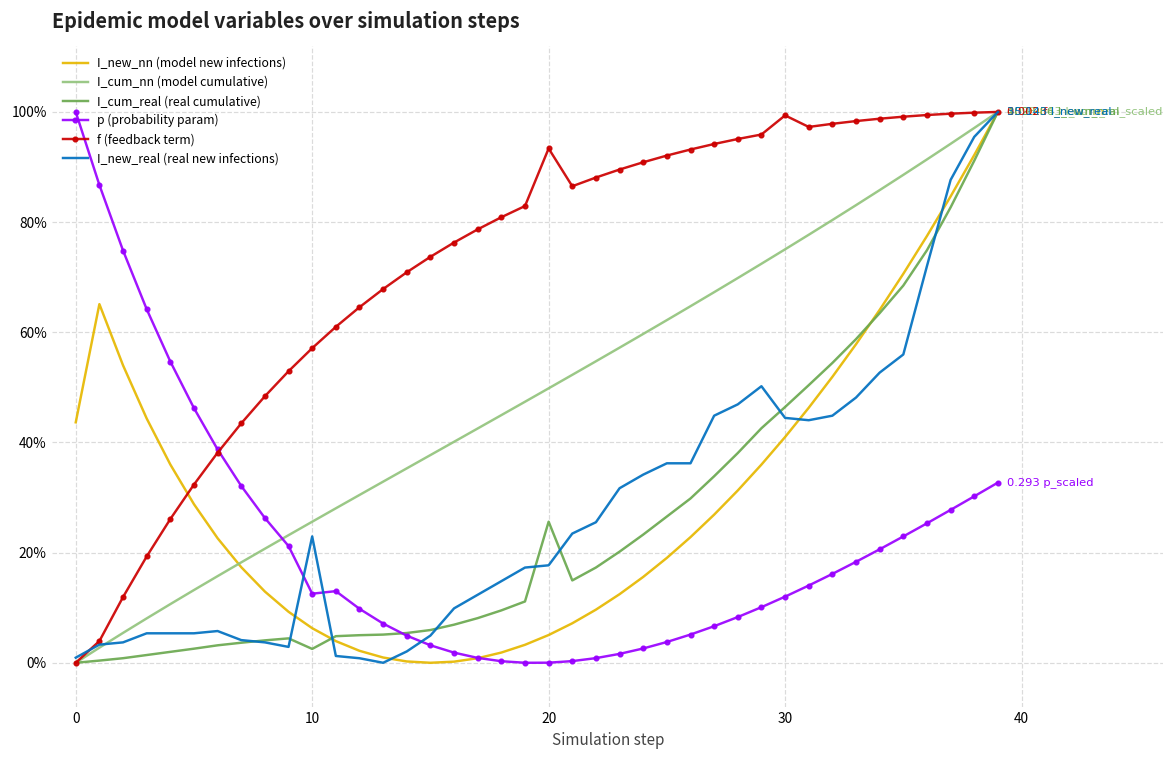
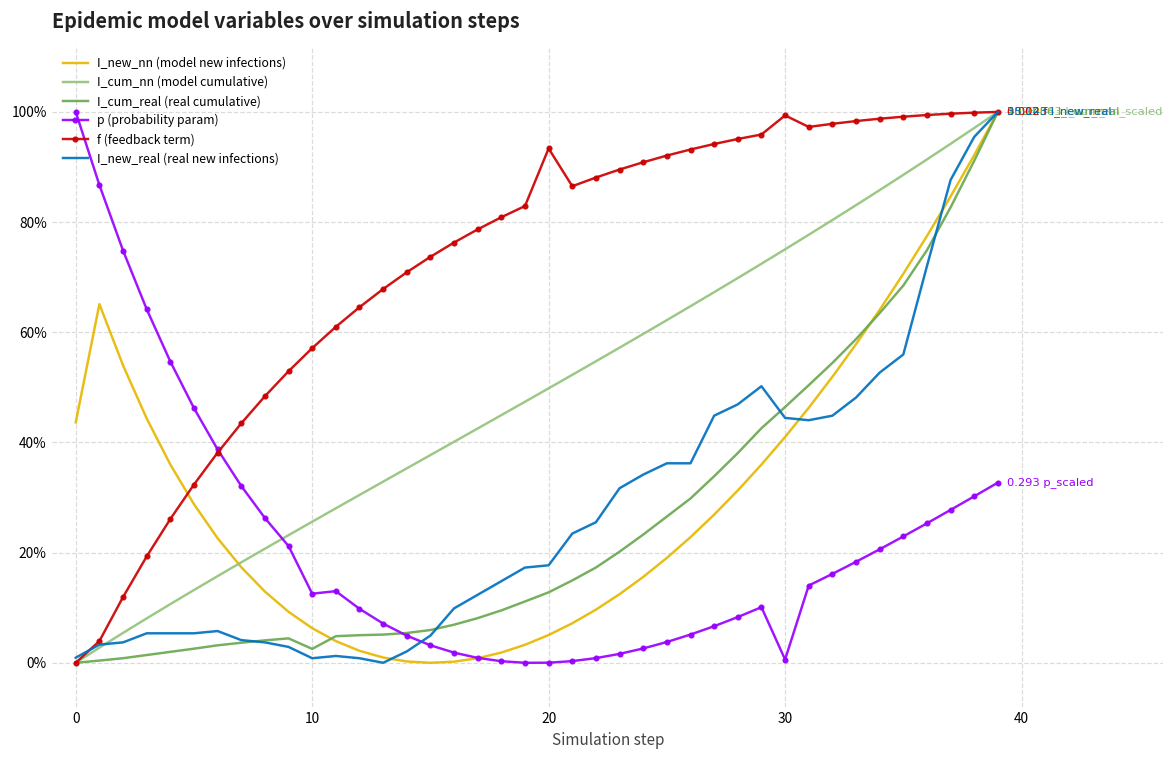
I_new_real (real new infections), 10: 23% -> 1%
I_cum_real (real cumulative), 20: 26% -> 13%
p (probability param), 30: 12% -> 1%
